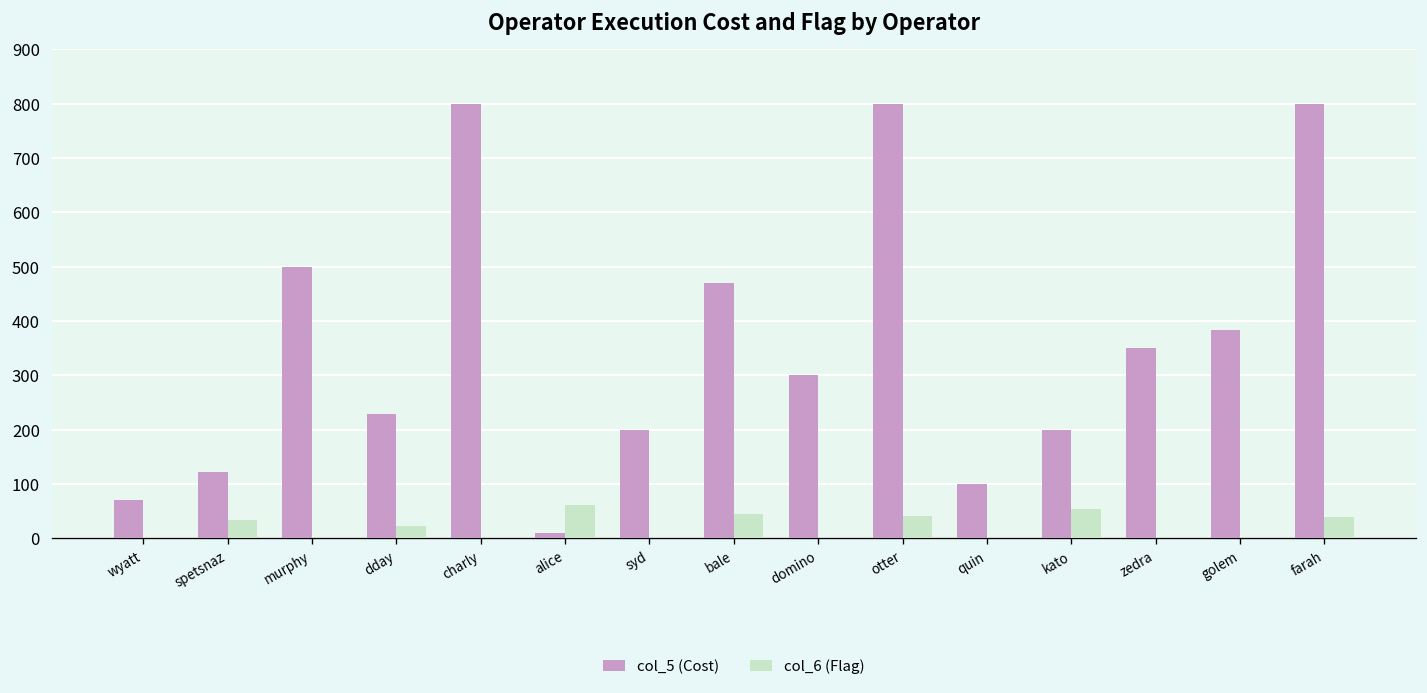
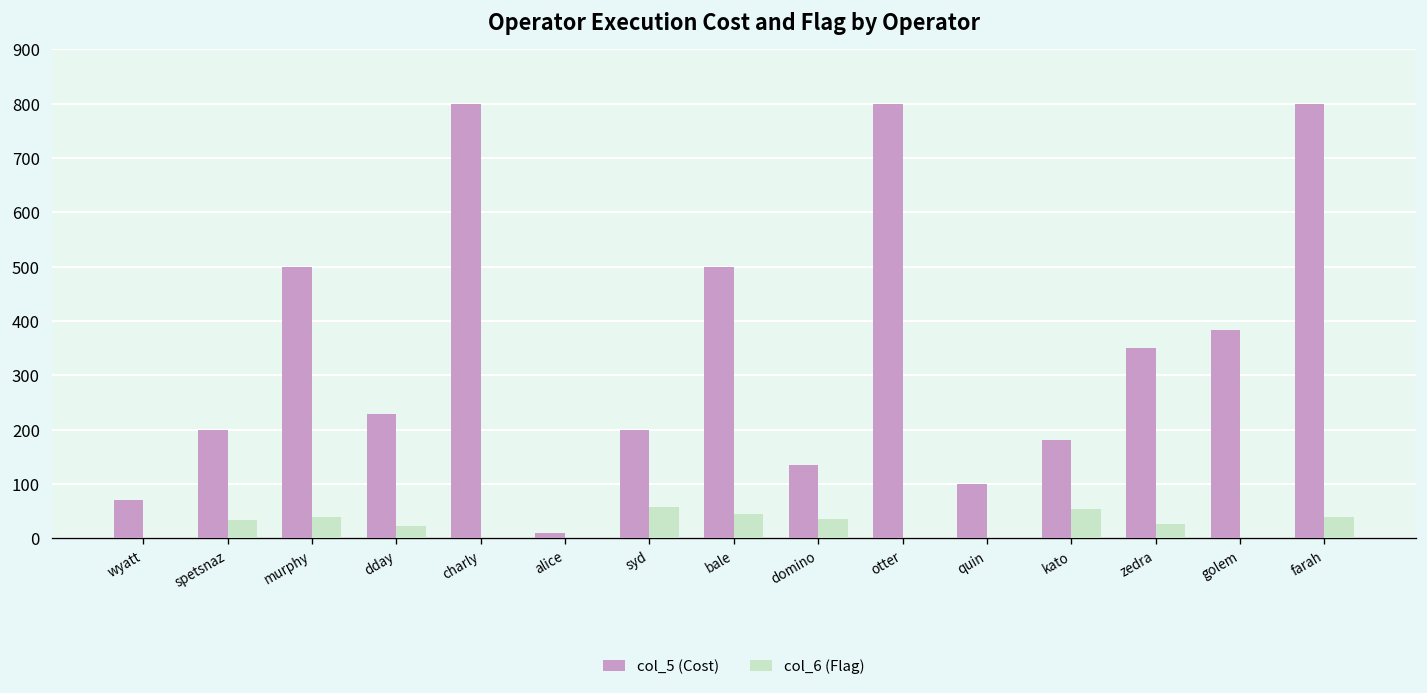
col_5 (Cost), spetsnaz: 120 -> 200
col_6 (Flag), murphy: 0 -> 40
col_6 (Flag), alice: 60 -> 0
col_6 (Flag), syd: 0 -> 60
col_5 (Cost), bale: 470 -> 500
col_5 (Cost), domino: 300 -> 140
col_6 (Flag), domino: 0 -> 40
col_6 (Flag), otter: 40 -> 0
col_5 (Cost), kato: 200 -> 180
col_6 (Flag), zedra: 0 -> 30
